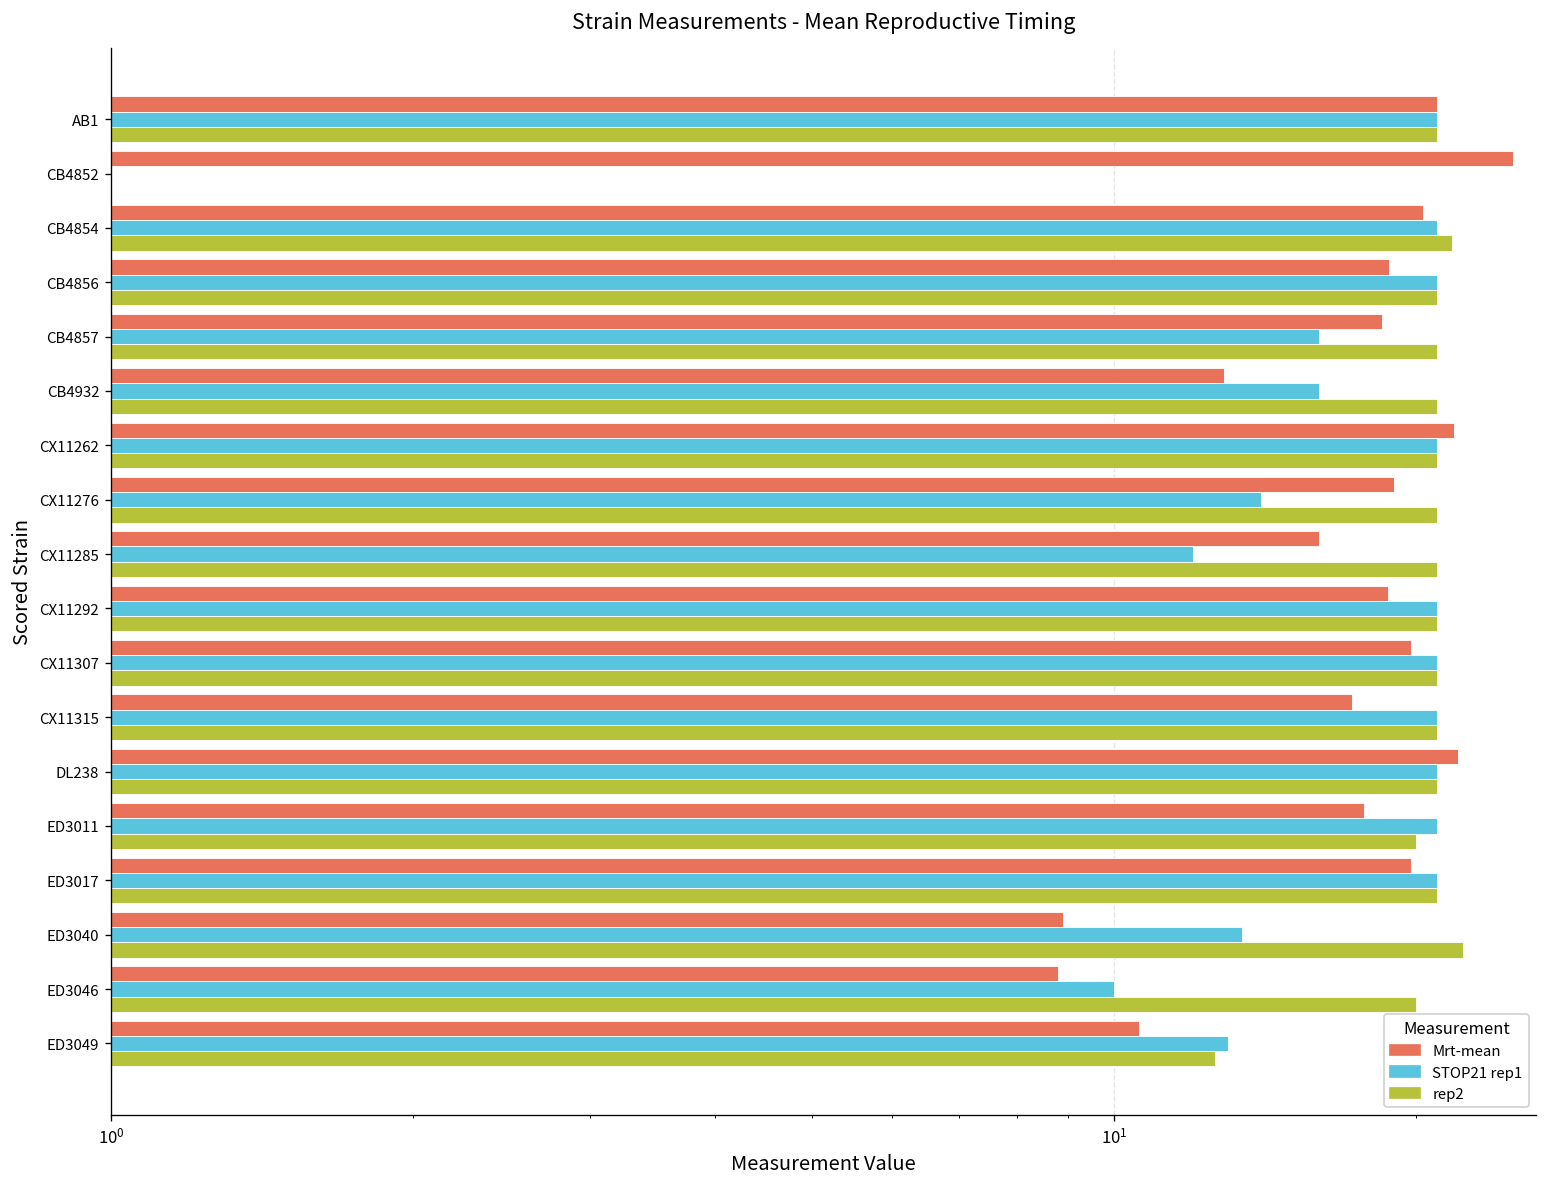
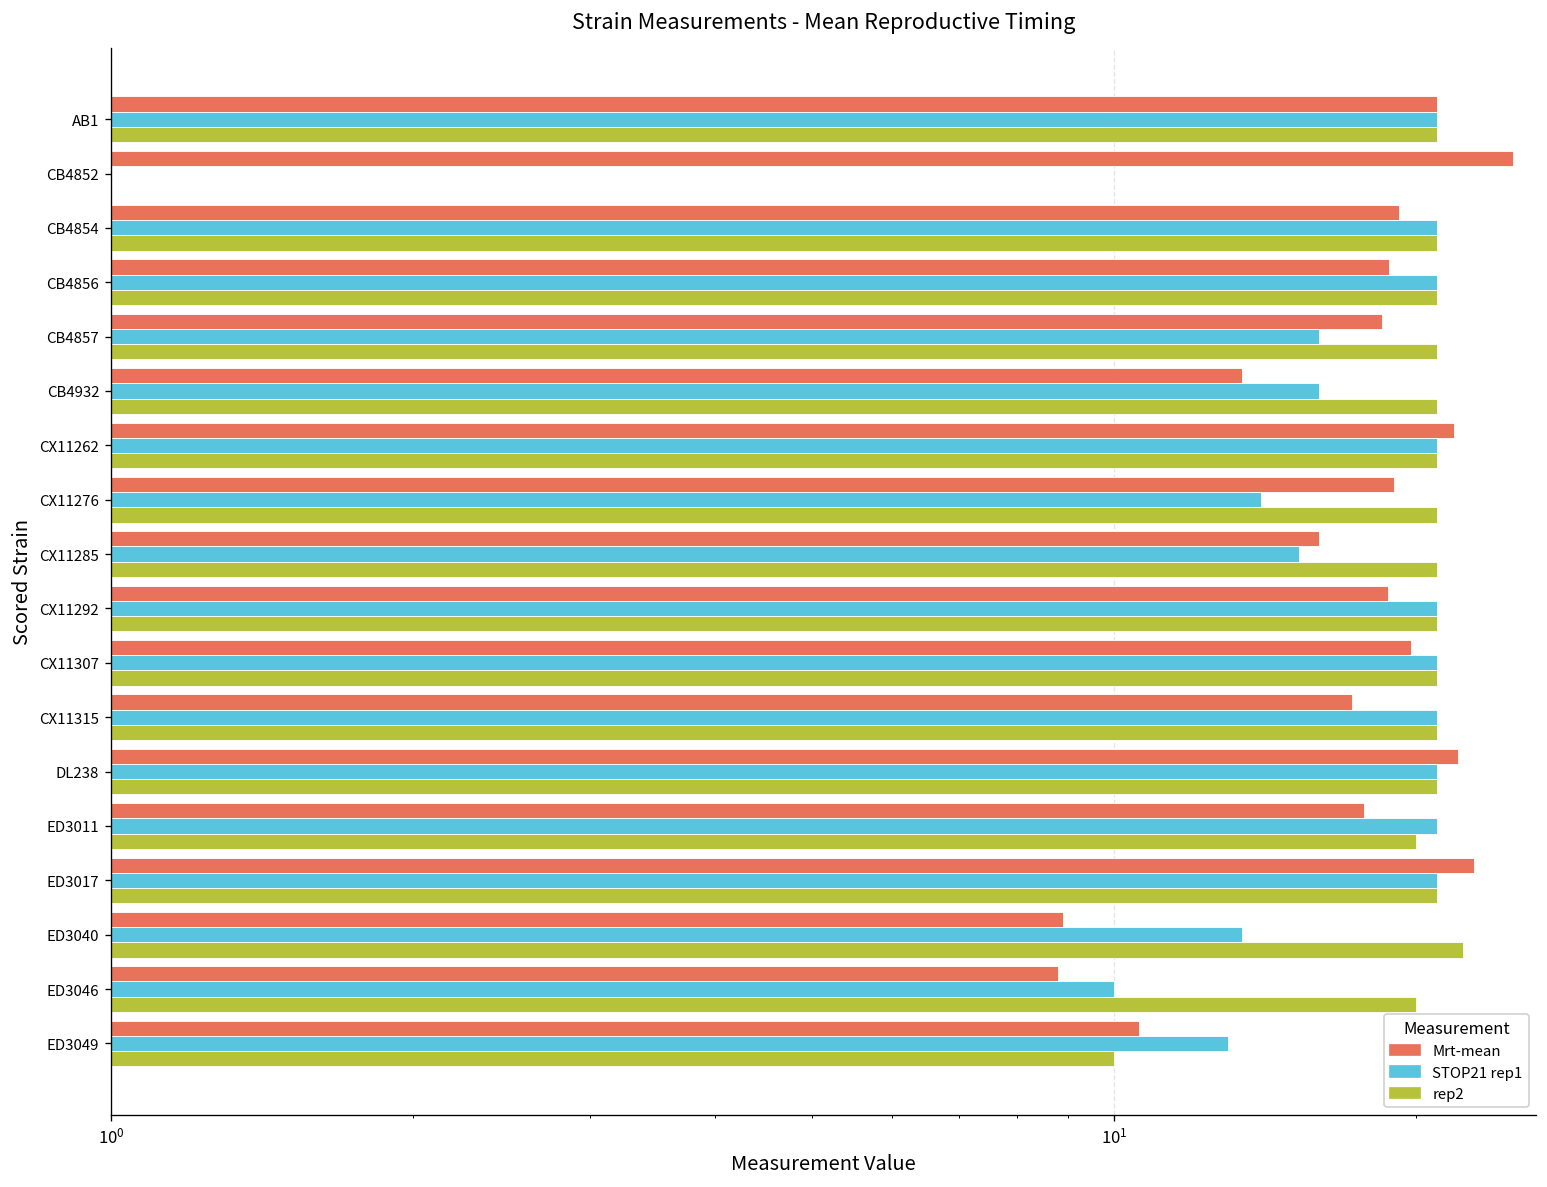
Mrt-mean, CB4854: 20.3 -> 19.3
rep2, CB4854: 21.7 -> 21.0
Mrt-mean, CB4932: 12.9 -> 13.4
STOP21 rep1, CX11285: 12.0 -> 15.3
Mrt-mean, ED3017: 19.8 -> 22.9
rep2, ED3049: 12.6 -> 10.0
